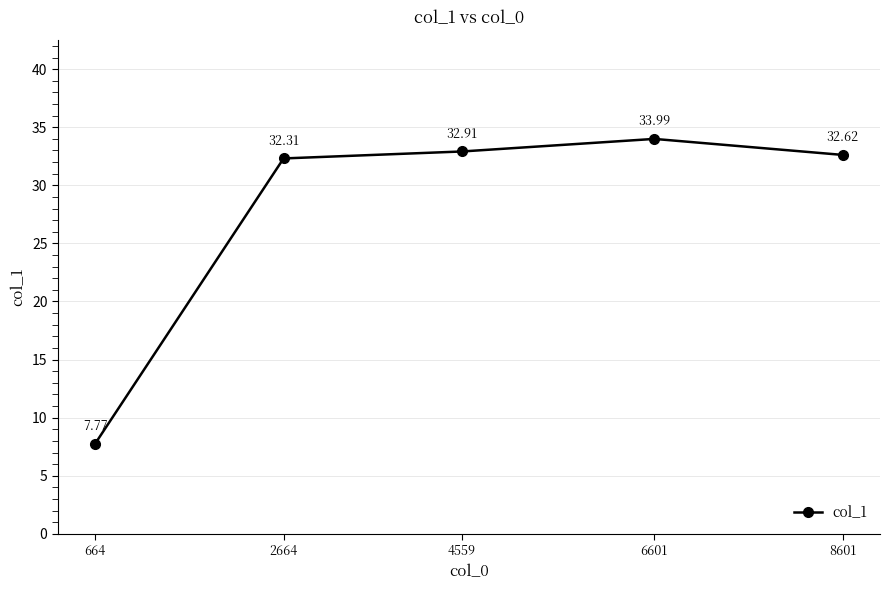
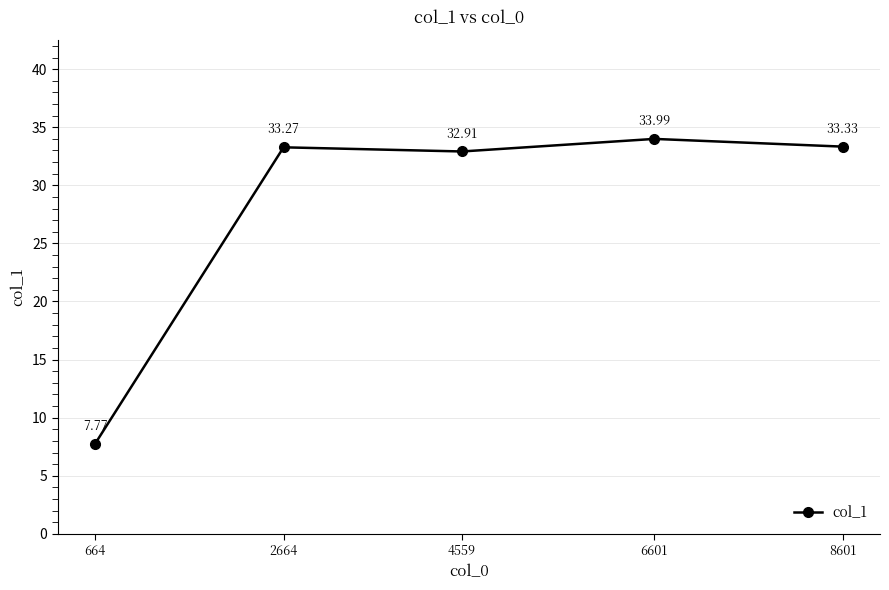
2664: 32.31 -> 33.27
8601: 32.62 -> 33.33
